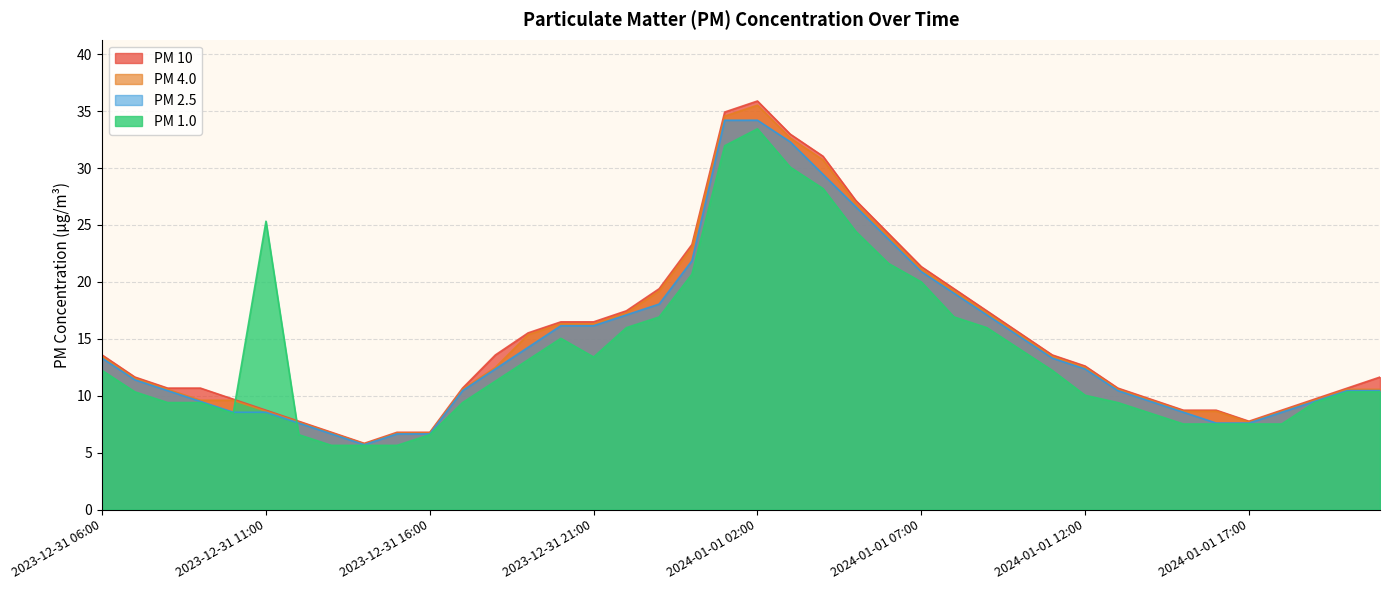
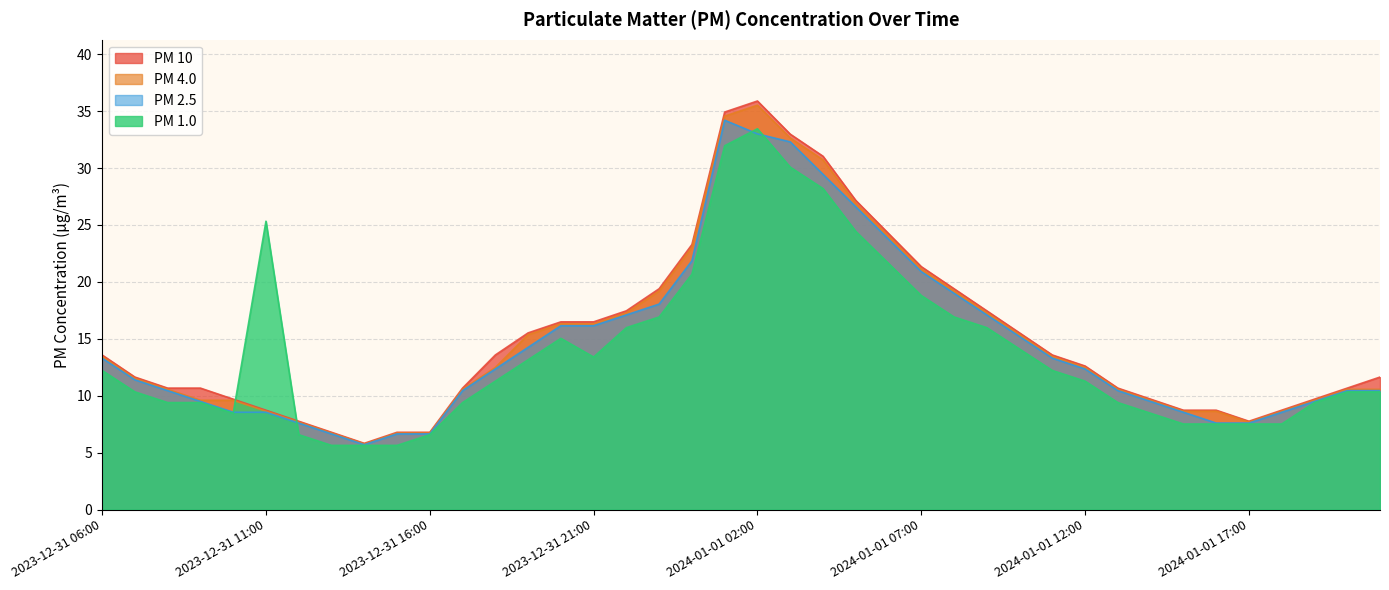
PM 2.5, 2024-01-01 02:00: 34.2 -> 33.0
PM 1.0, 2024-01-01 07:00: 20.0 -> 18.8
PM 1.0, 2024-01-01 12:00: 10.0 -> 11.3
